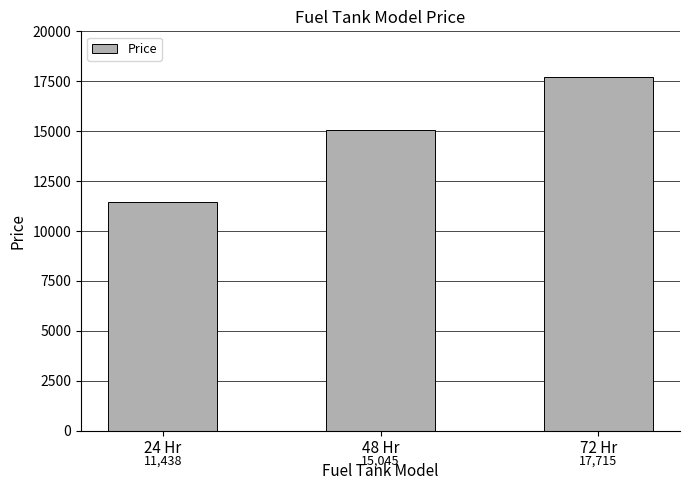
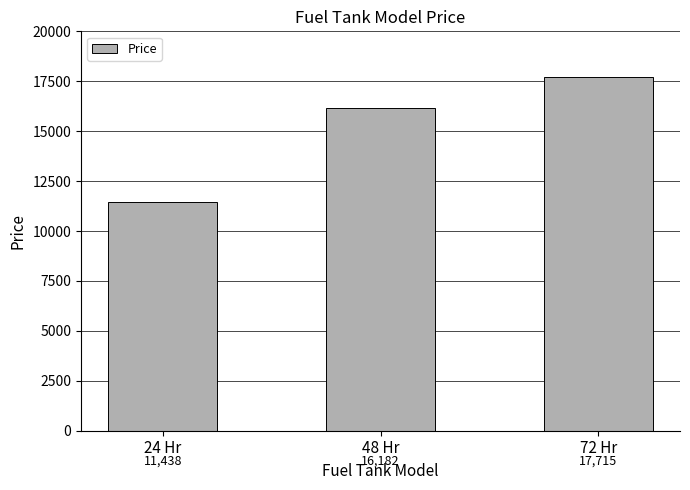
48 Hr: 15,045 -> 16,182
